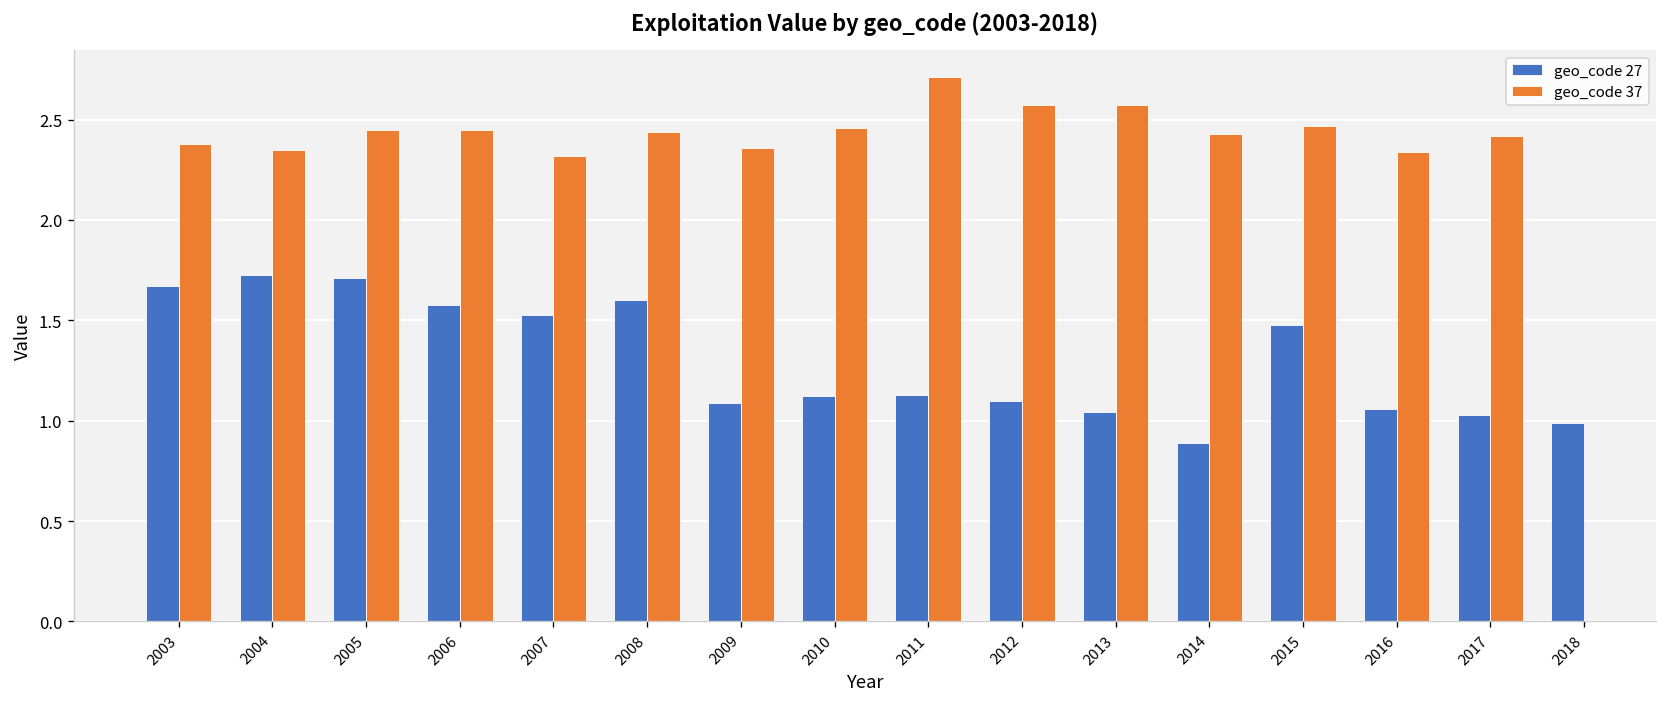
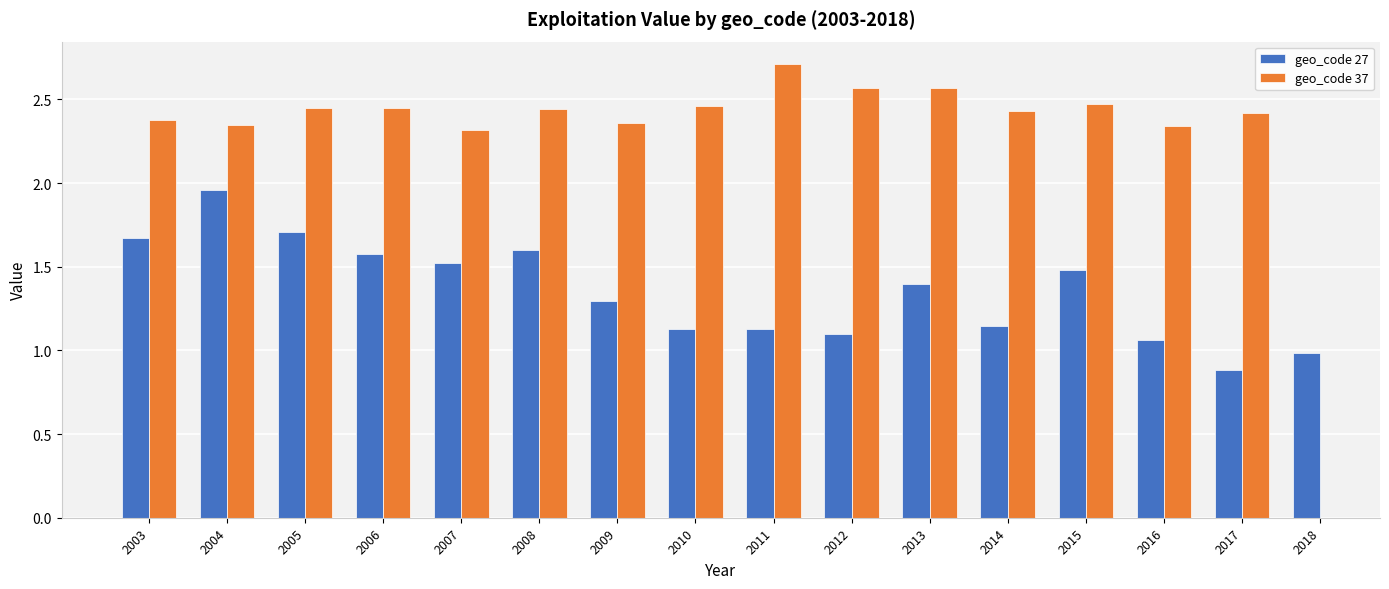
geo_code 27, 2004: 1.72 -> 1.96
geo_code 27, 2009: 1.09 -> 1.30
geo_code 27, 2013: 1.04 -> 1.40
geo_code 27, 2014: 0.89 -> 1.14
geo_code 27, 2017: 1.03 -> 0.88
